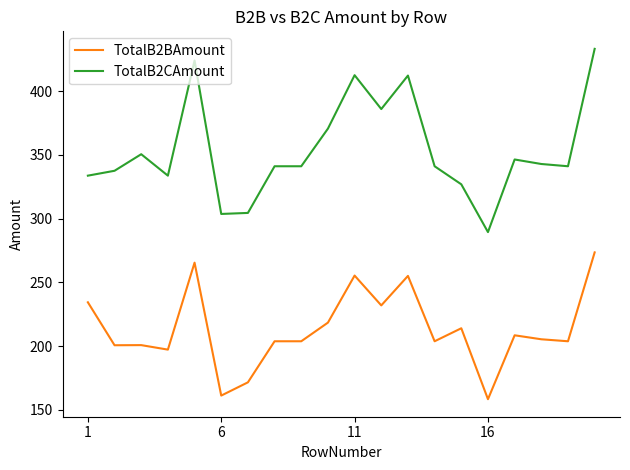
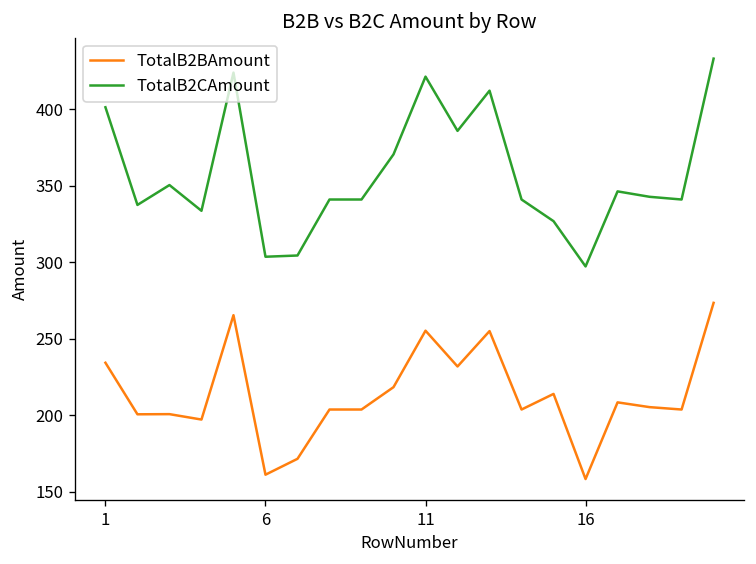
TotalB2CAmount, 1: 334 -> 401
TotalB2CAmount, 11: 412 -> 421
TotalB2CAmount, 16: 289 -> 297
